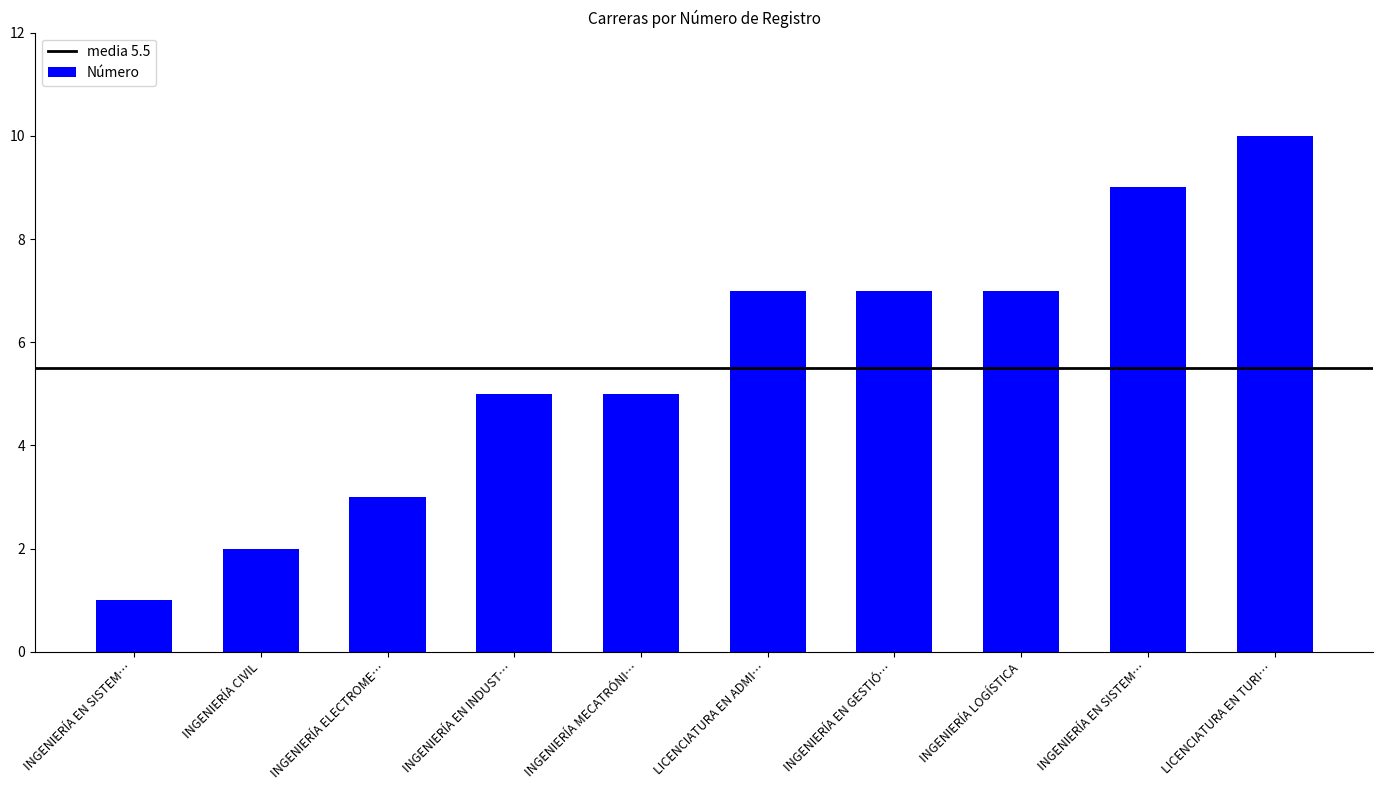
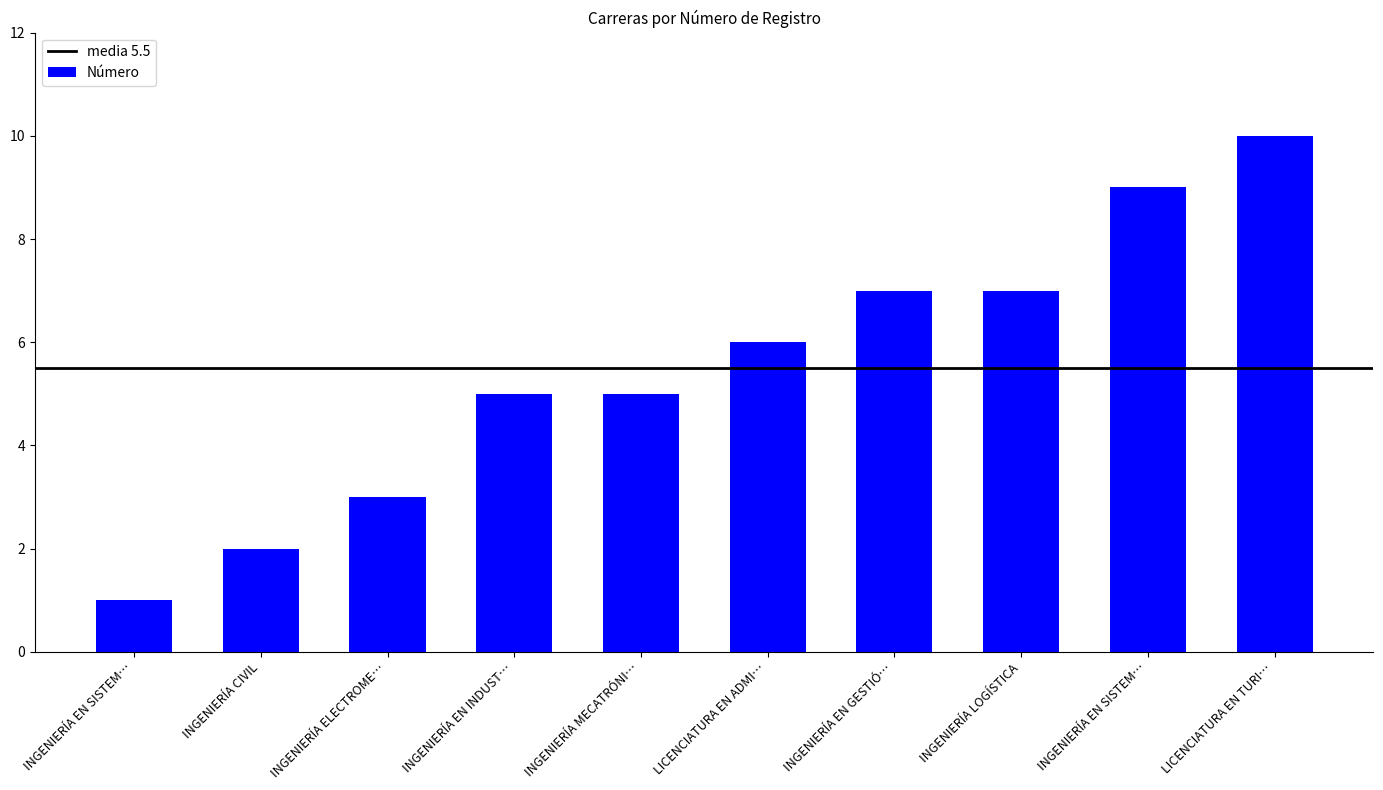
LICENCIATURA EN ADMI…: 7 -> 6
